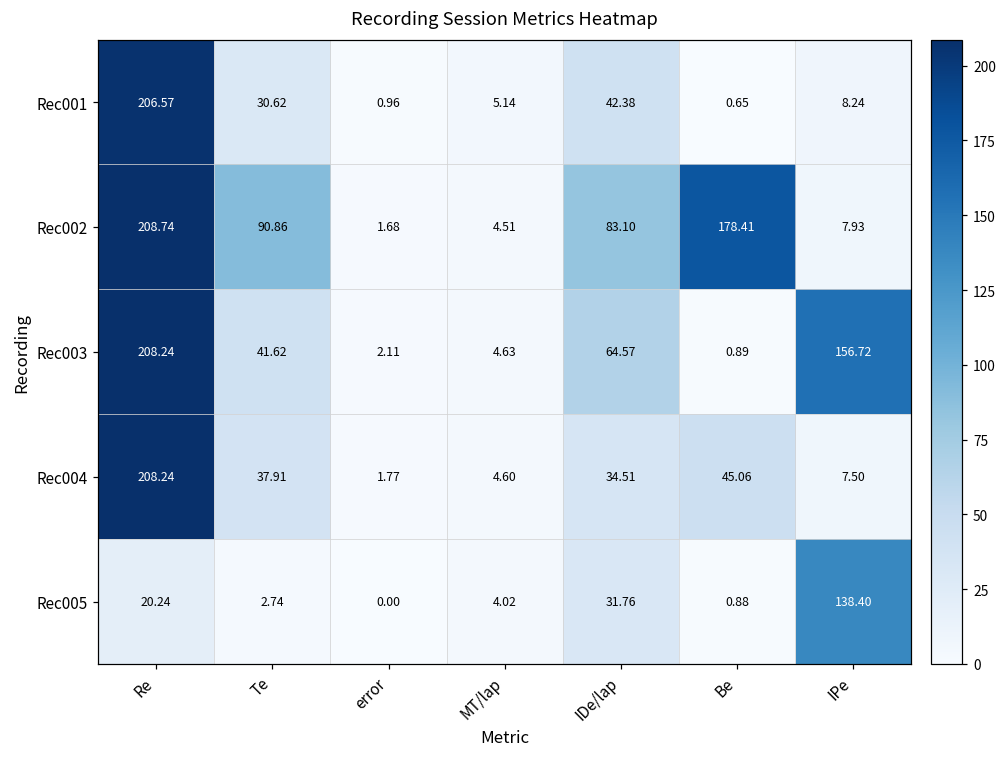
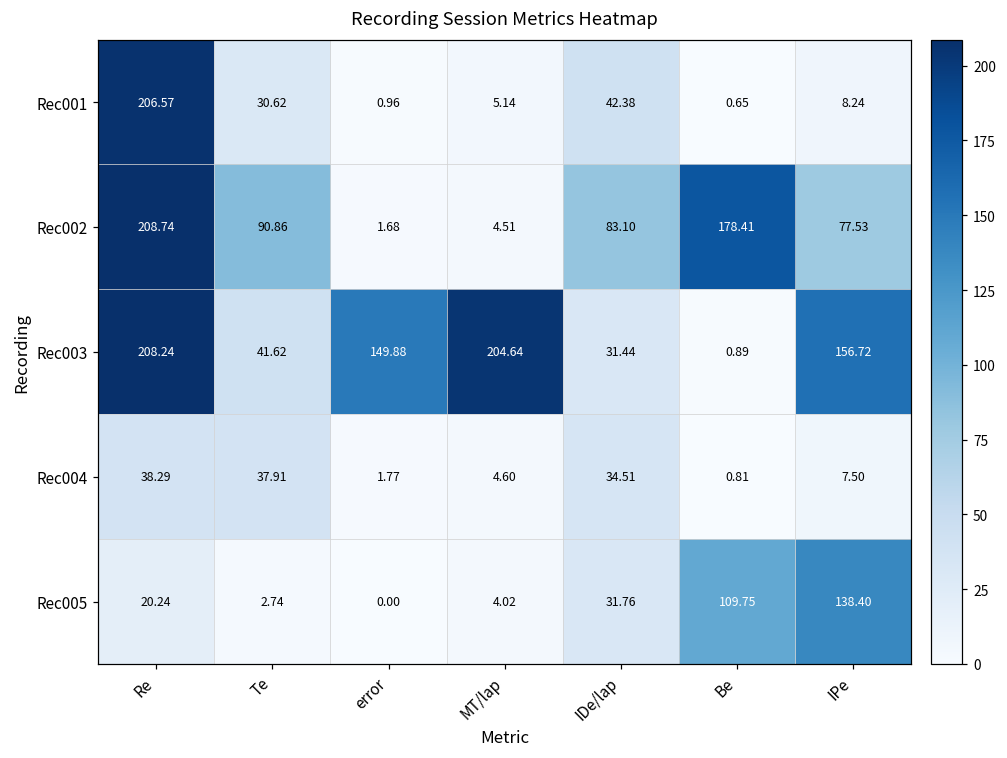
Rec002, IPe: 7.93 -> 77.53
Rec003, error: 2.11 -> 149.88
Rec003, MT/lap: 4.63 -> 204.64
Rec003, IDe/lap: 64.57 -> 31.44
Rec004, Re: 208.24 -> 38.29
Rec004, Be: 45.06 -> 0.81
Rec005, Be: 0.88 -> 109.75
